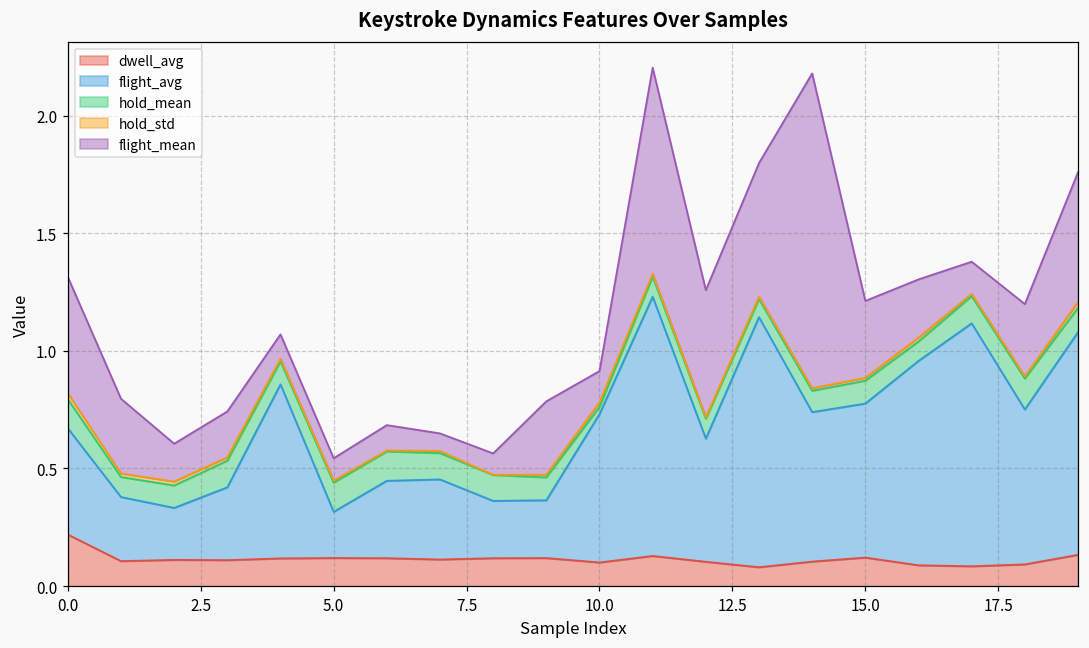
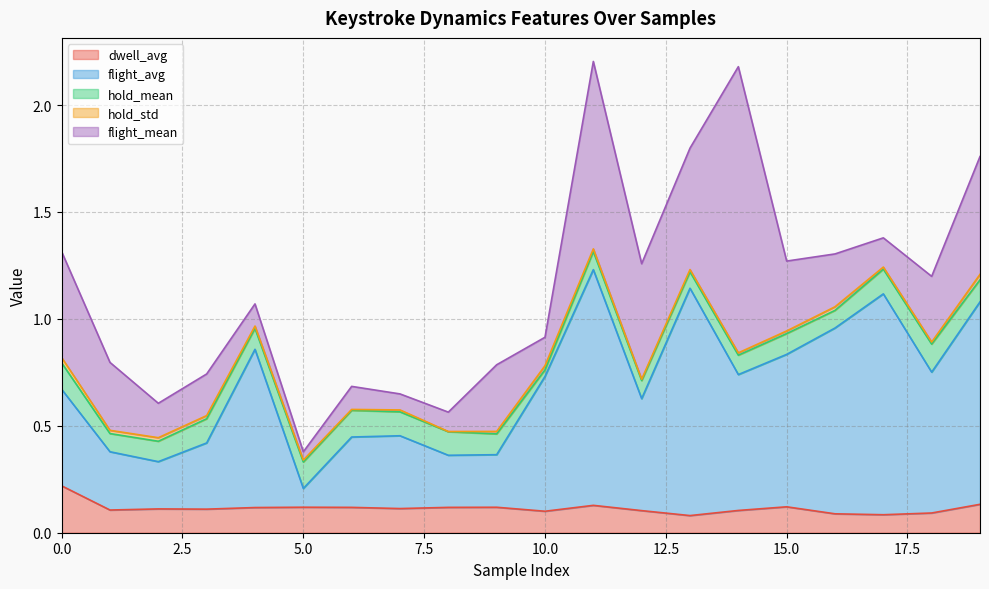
flight_avg, 5.0: 0.20 -> 0.09
flight_mean, 5.0: 0.09 -> 0.04
flight_avg, 15.0: 0.65 -> 0.71
